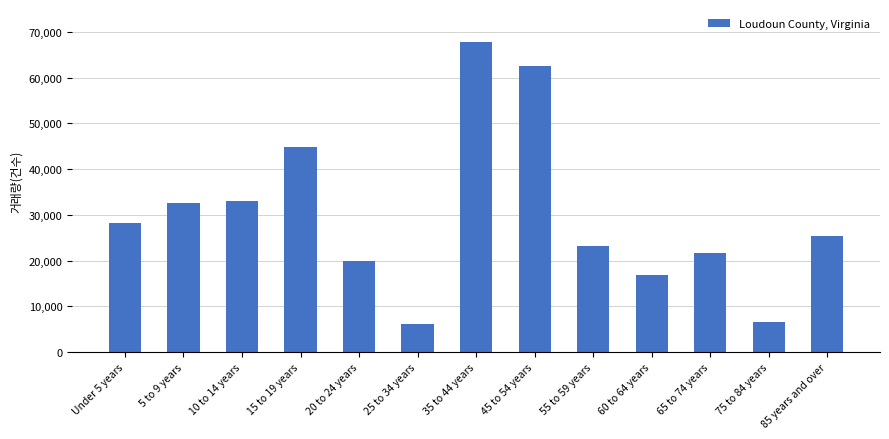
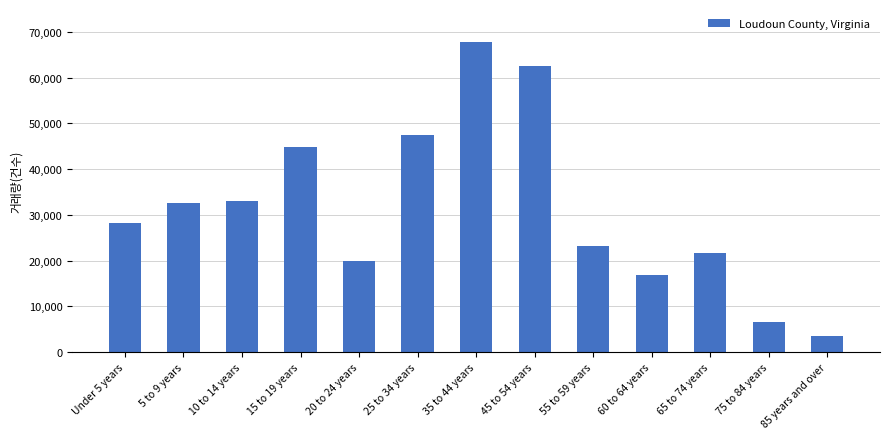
25 to 34 years: 6,000 -> 47,000
85 years and over: 25,000 -> 4,000
